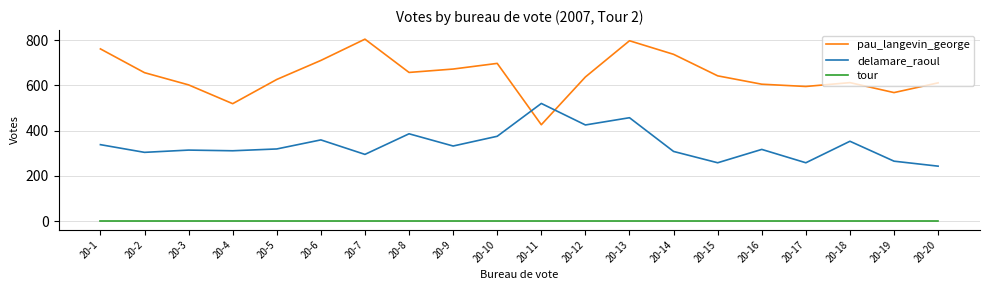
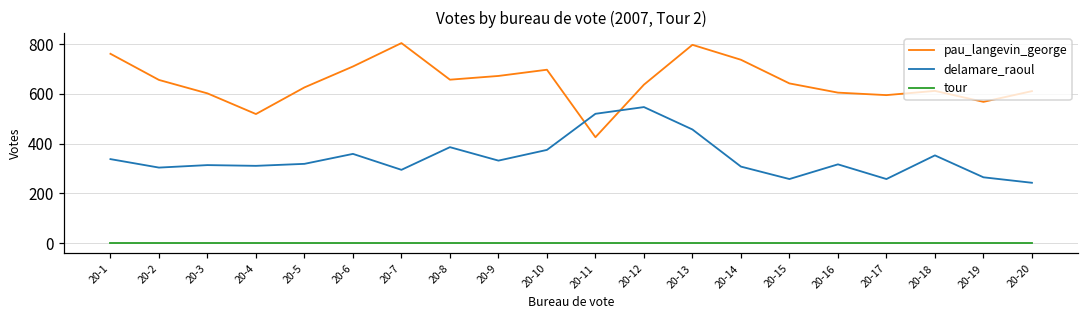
delamare_raoul, 20-12: 430 -> 550
